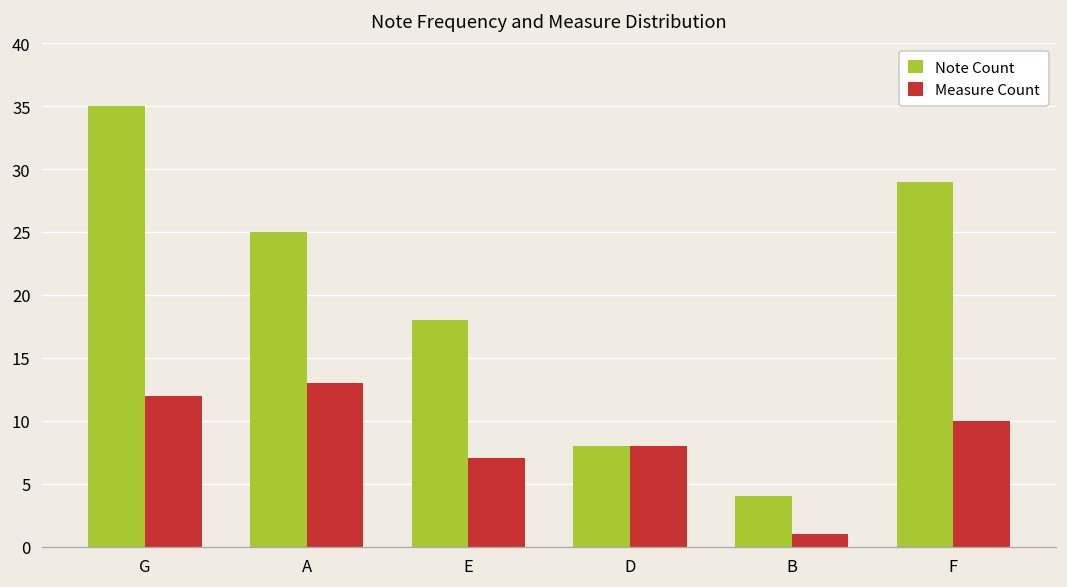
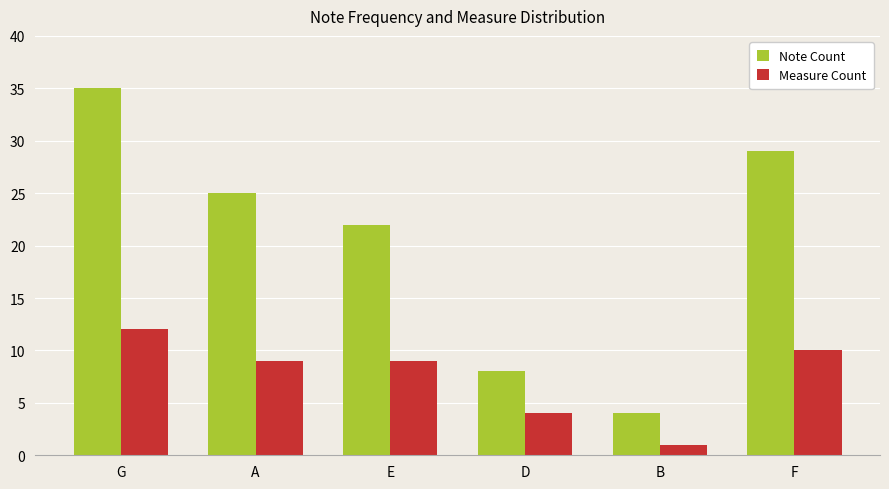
Measure Count, A: 13 -> 9
Note Count, E: 18 -> 22
Measure Count, E: 7 -> 9
Measure Count, D: 8 -> 4
